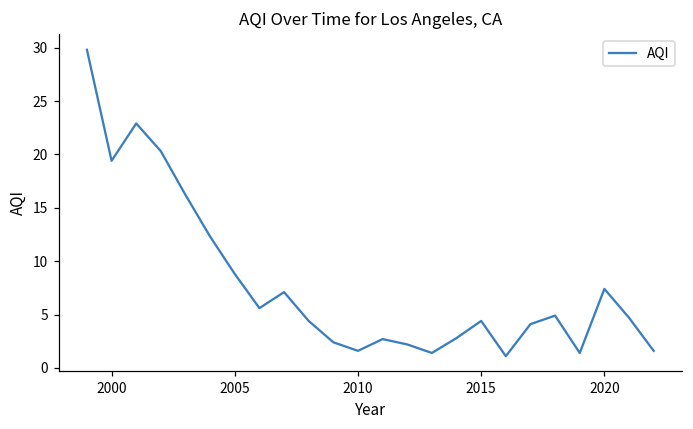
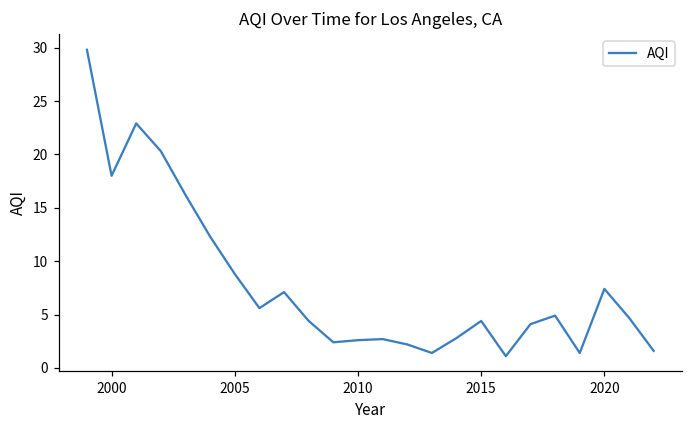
2000: 19 -> 18
2010: 2 -> 3
